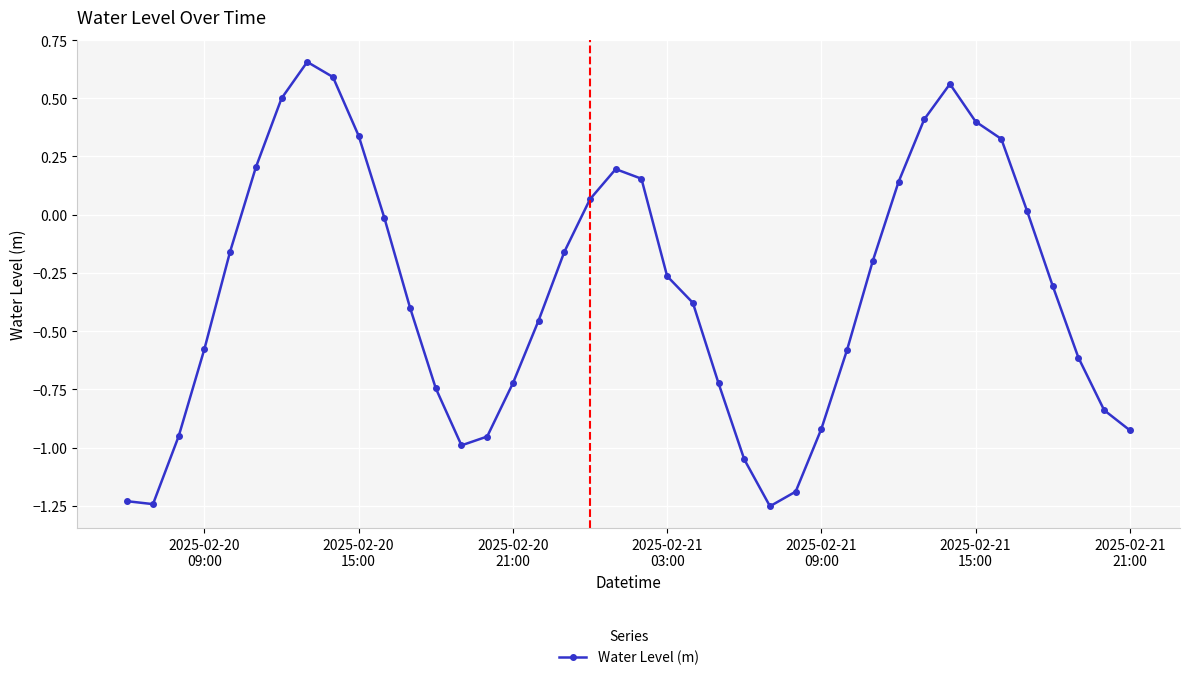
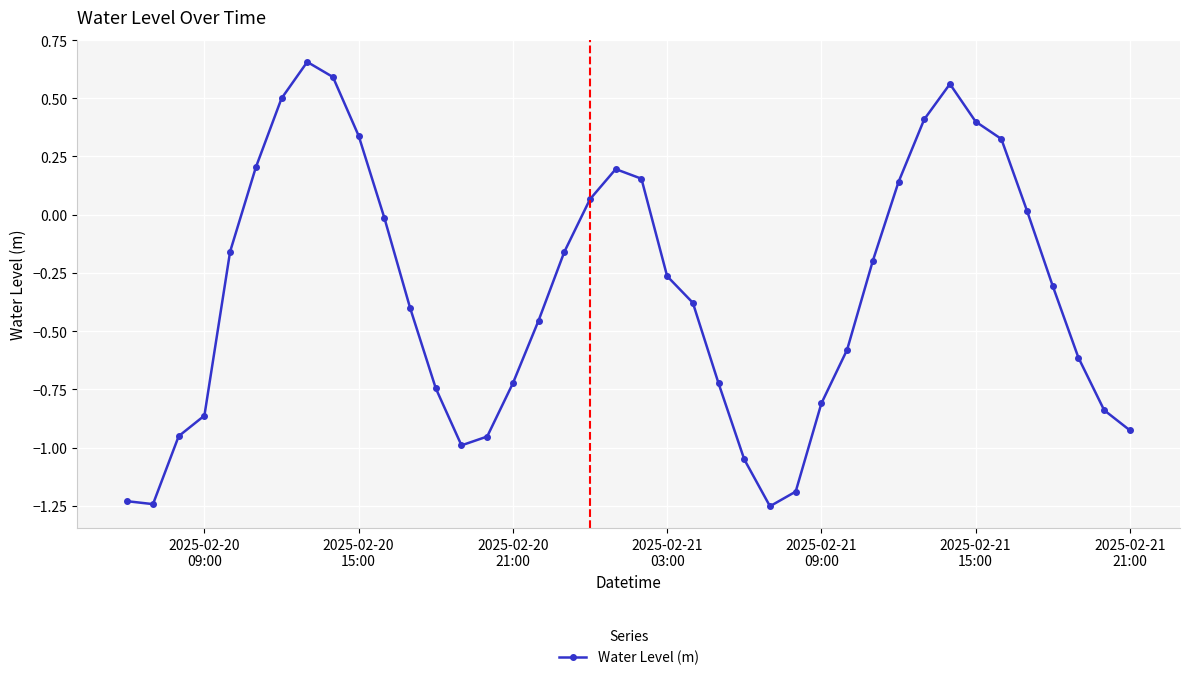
2025-02-20 09:00: -0.58 -> -0.86
2025-02-21 09:00: -0.92 -> -0.81
